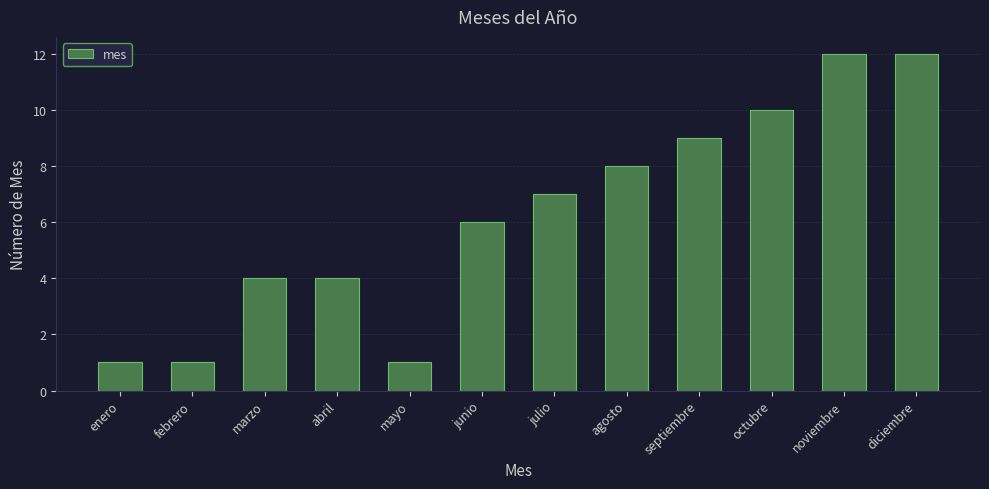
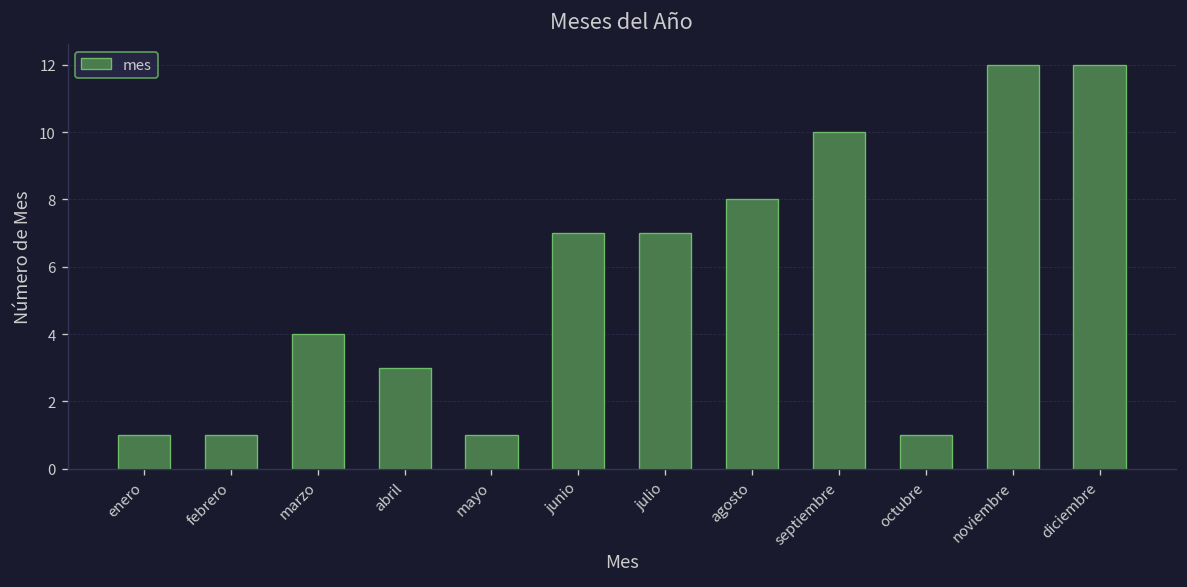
abril: 4 -> 3
junio: 6 -> 7
septiembre: 9 -> 10
octubre: 10 -> 1
